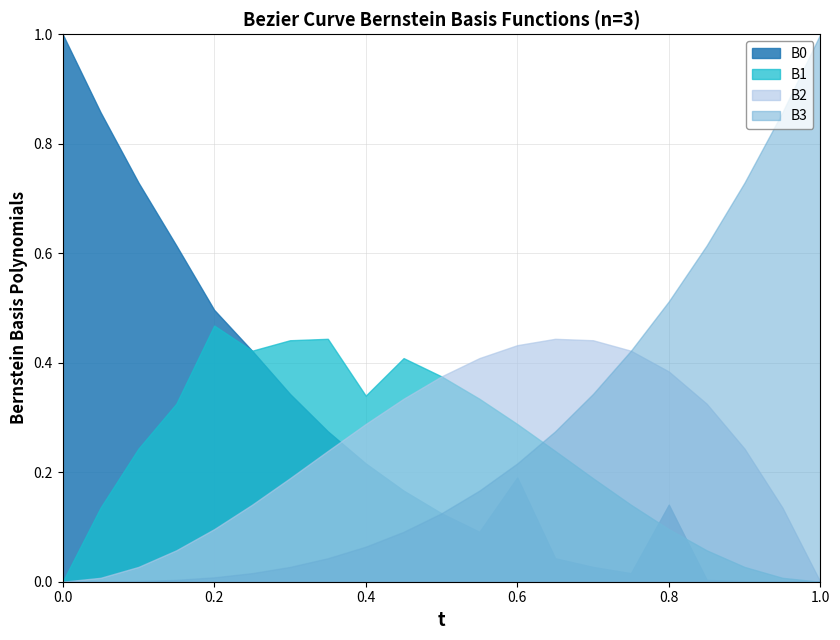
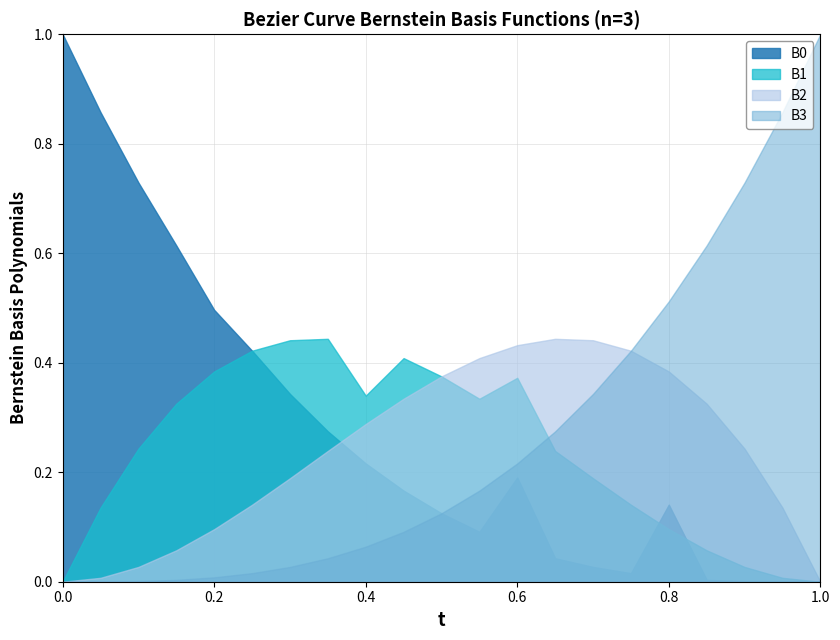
B1, 0.2: 0.47 -> 0.38
B1, 0.6: 0.29 -> 0.37
